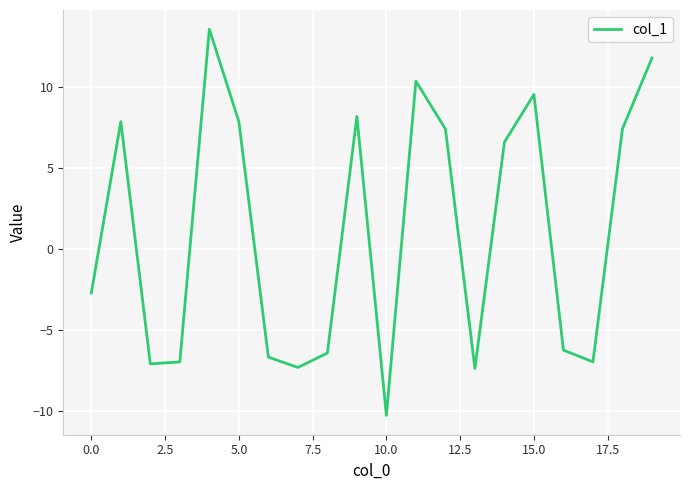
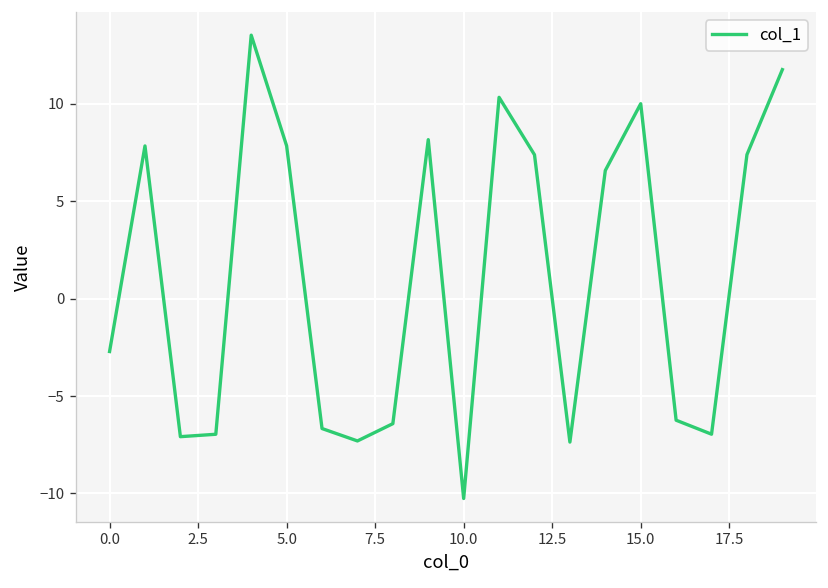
15.0: 9.5 -> 10.0
